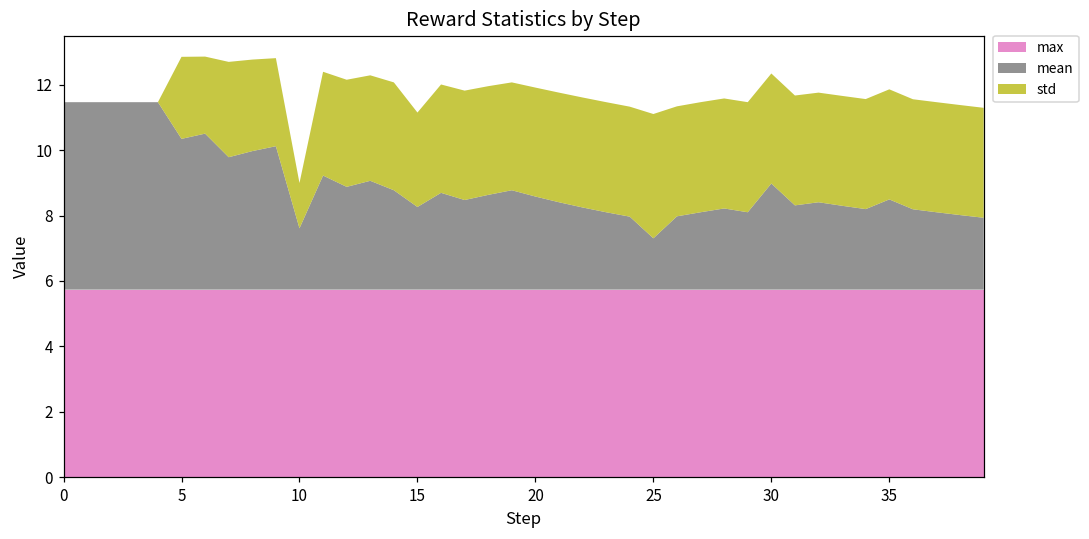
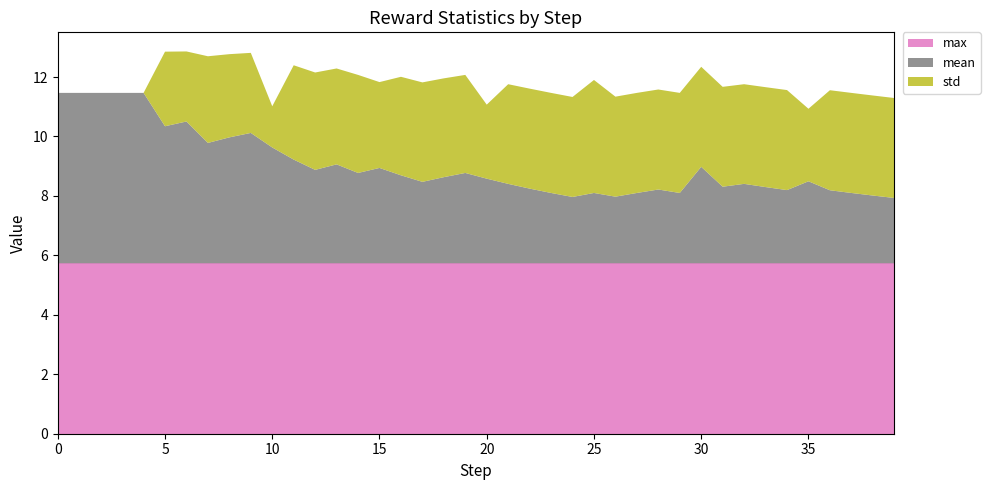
mean, 10: 1.9 -> 3.9
mean, 15: 2.5 -> 3.2
std, 20: 3.3 -> 2.5
mean, 25: 1.6 -> 2.4
std, 35: 3.4 -> 2.4
